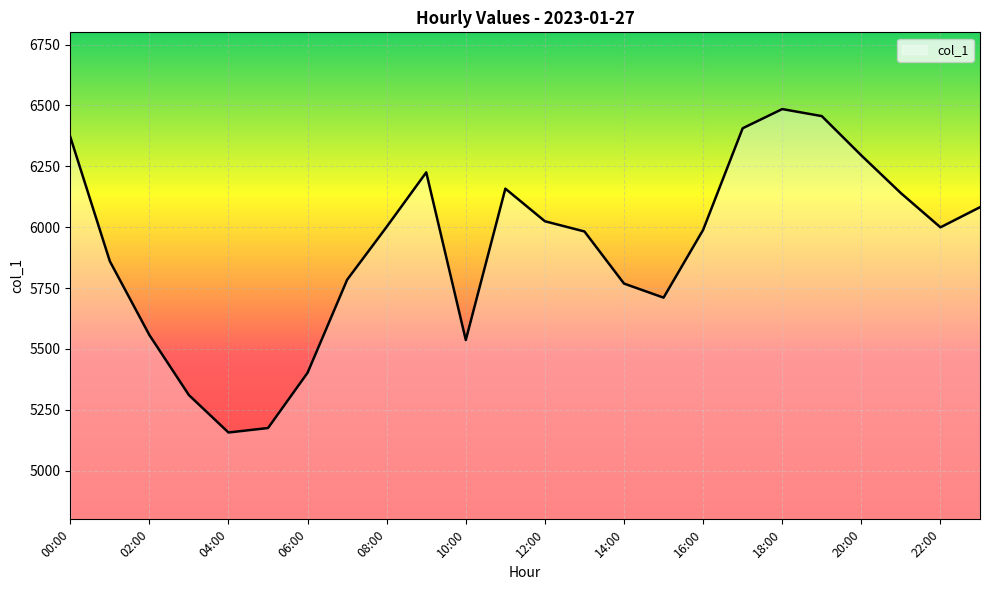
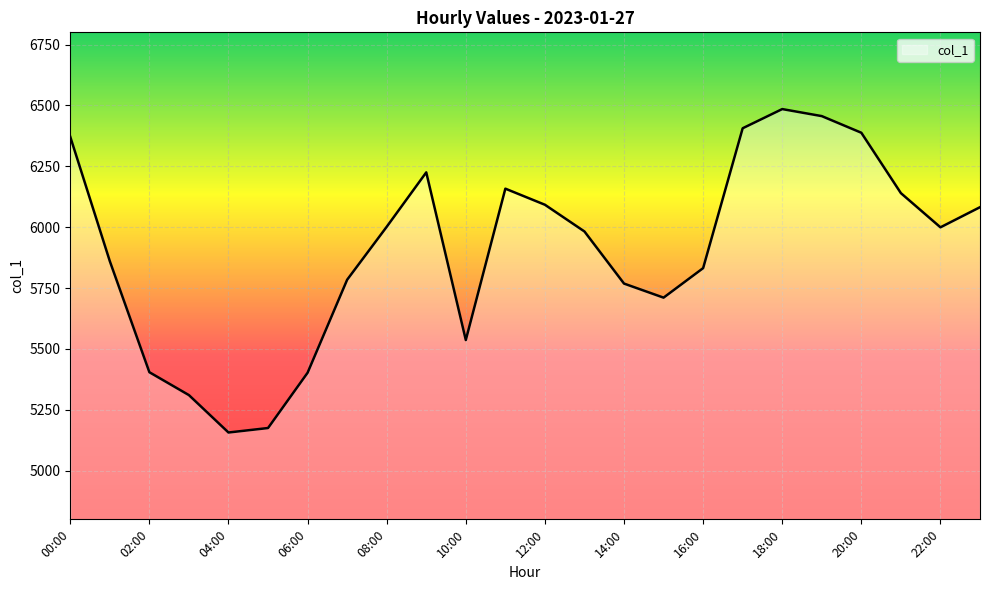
02:00: 5560 -> 5400
12:00: 6020 -> 6090
16:00: 5990 -> 5830
20:00: 6290 -> 6390
